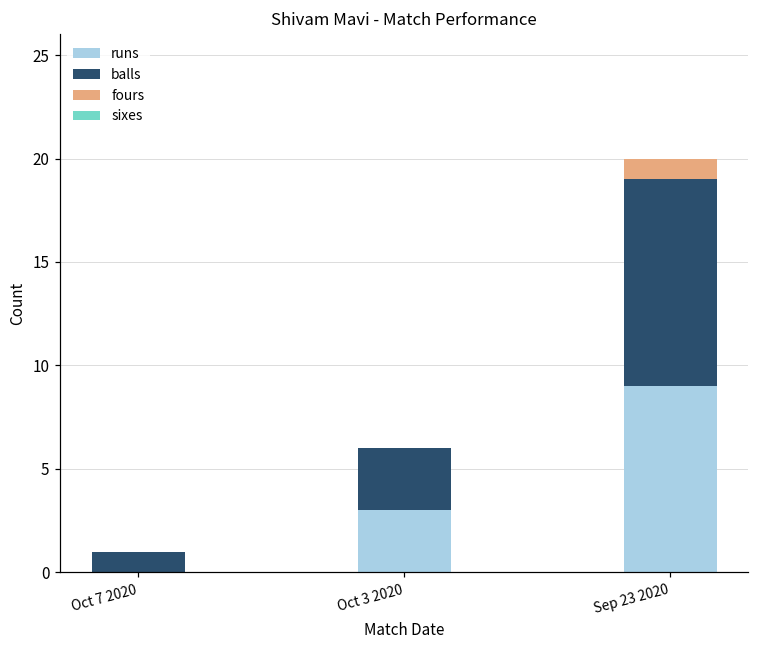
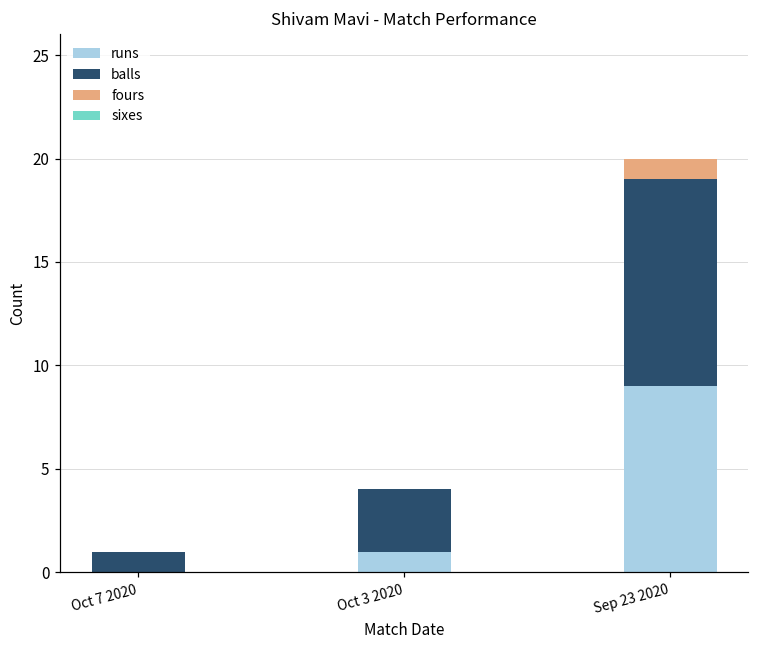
runs, Oct 3 2020: 3 -> 1
